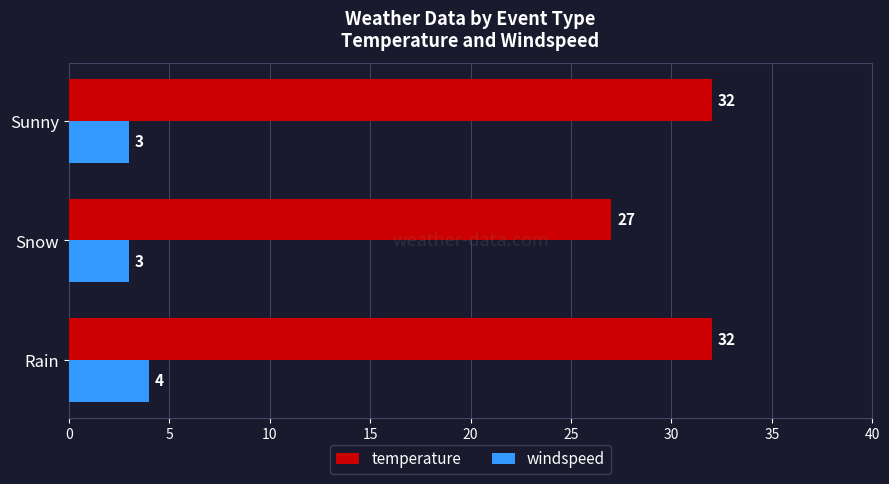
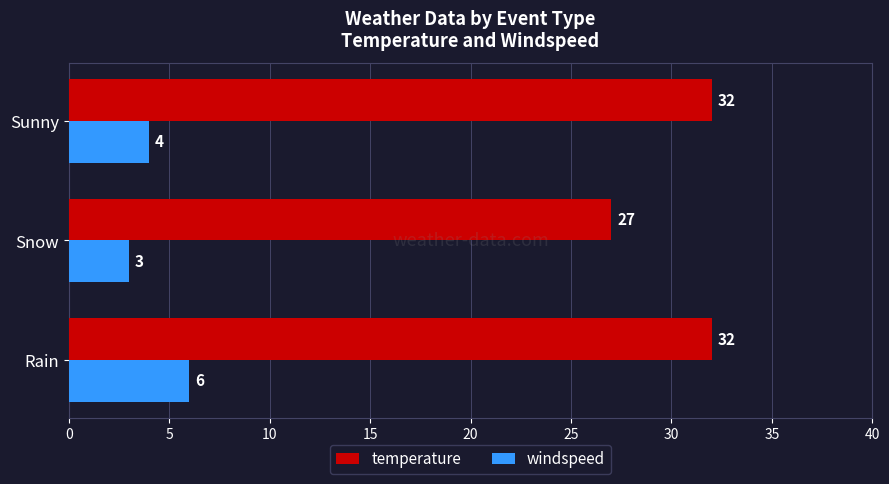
windspeed, Sunny: 3 -> 4
windspeed, Rain: 4 -> 6
